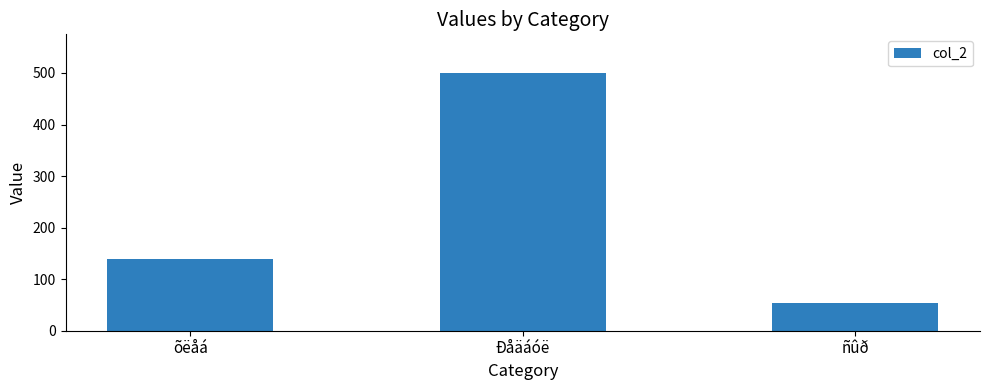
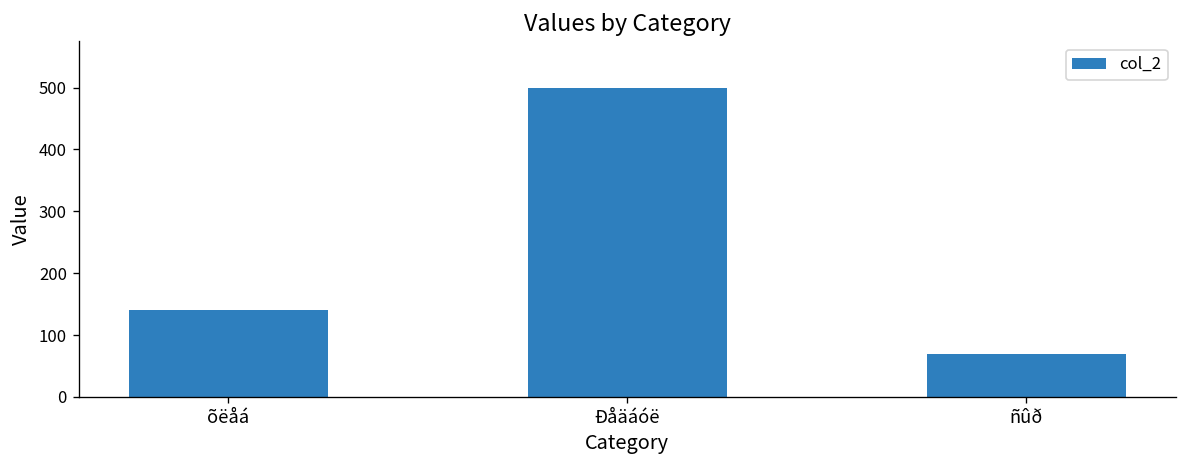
ñûð: 50 -> 70
